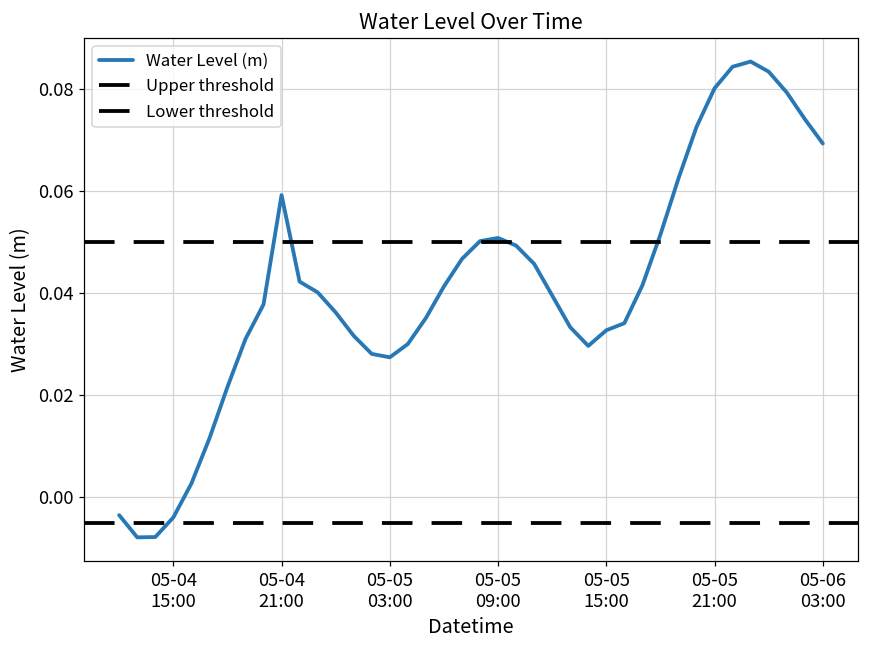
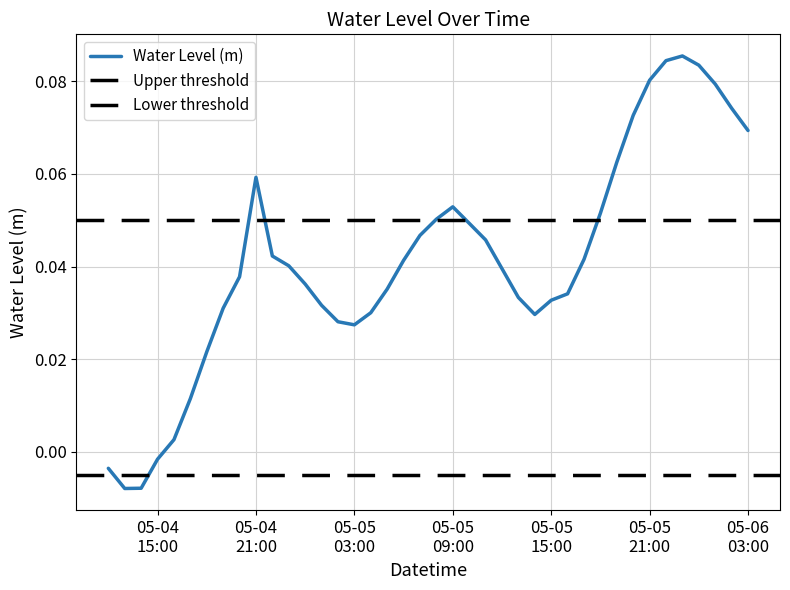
05-04 15:00: -0.004 -> -0.002
05-05 09:00: 0.051 -> 0.053
